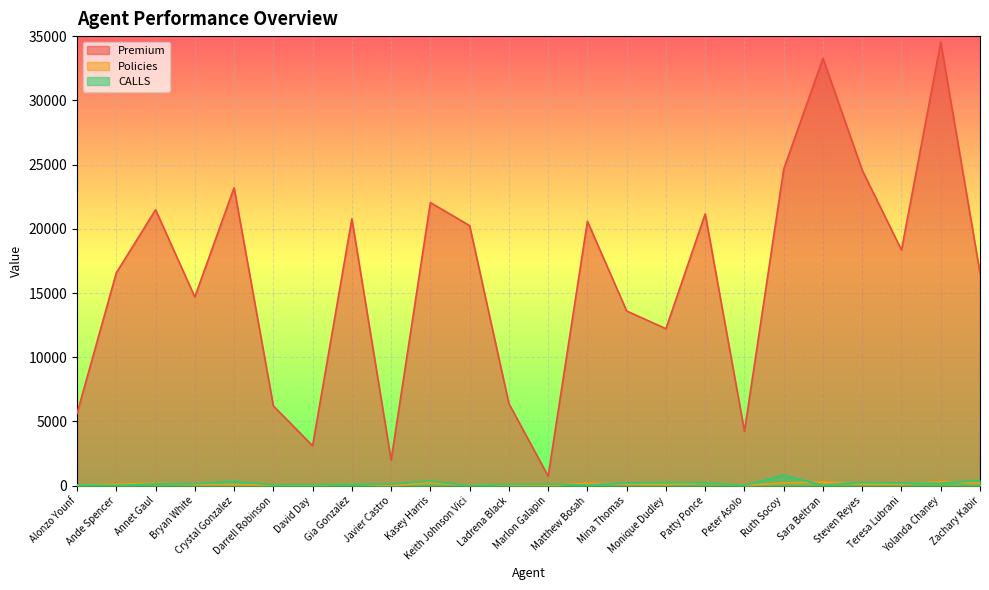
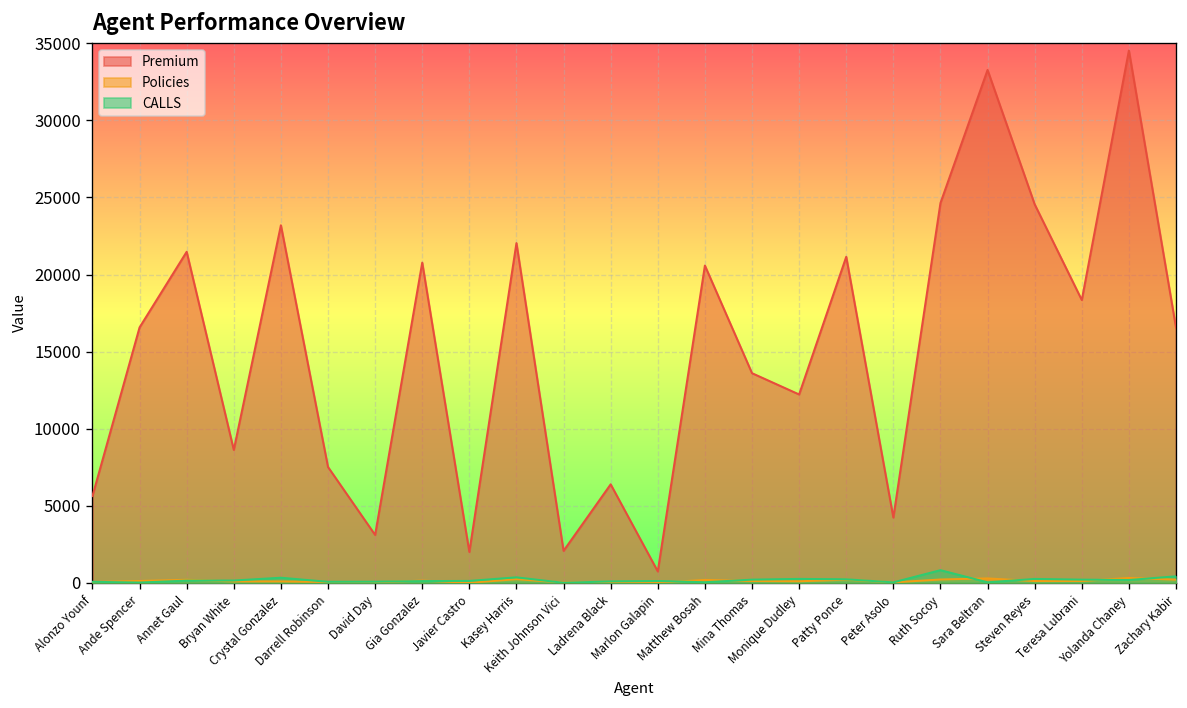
Premium, Bryan White: 14700 -> 8600
Premium, Darrell Robinson: 6200 -> 7500
Premium, Keith Johnson Vici: 20200 -> 2100
